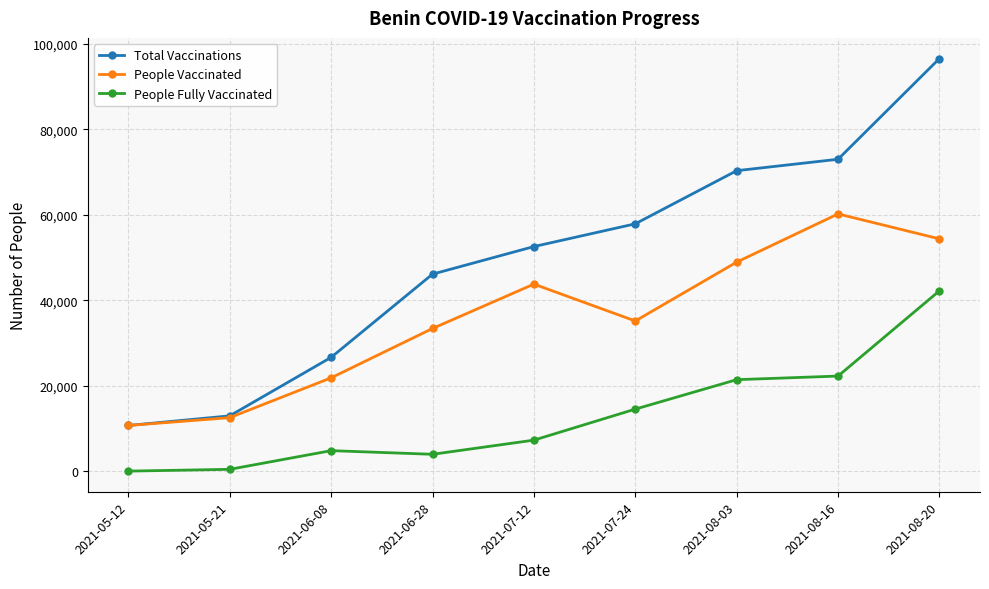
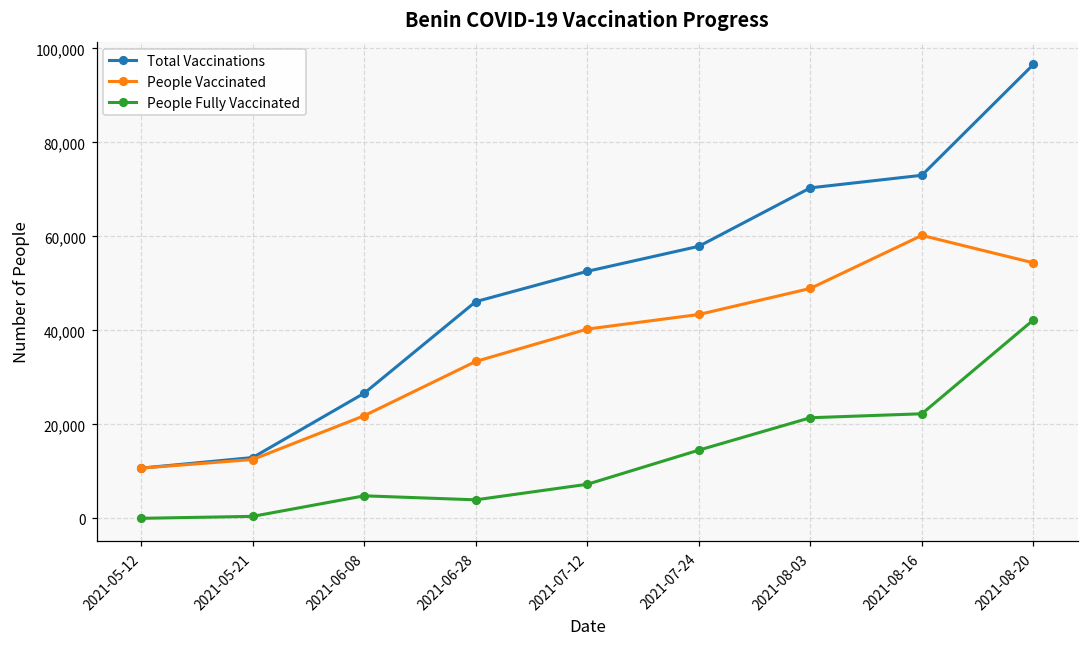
People Vaccinated, 2021-07-12: 44,000 -> 40,000
People Vaccinated, 2021-07-24: 35,000 -> 43,000
